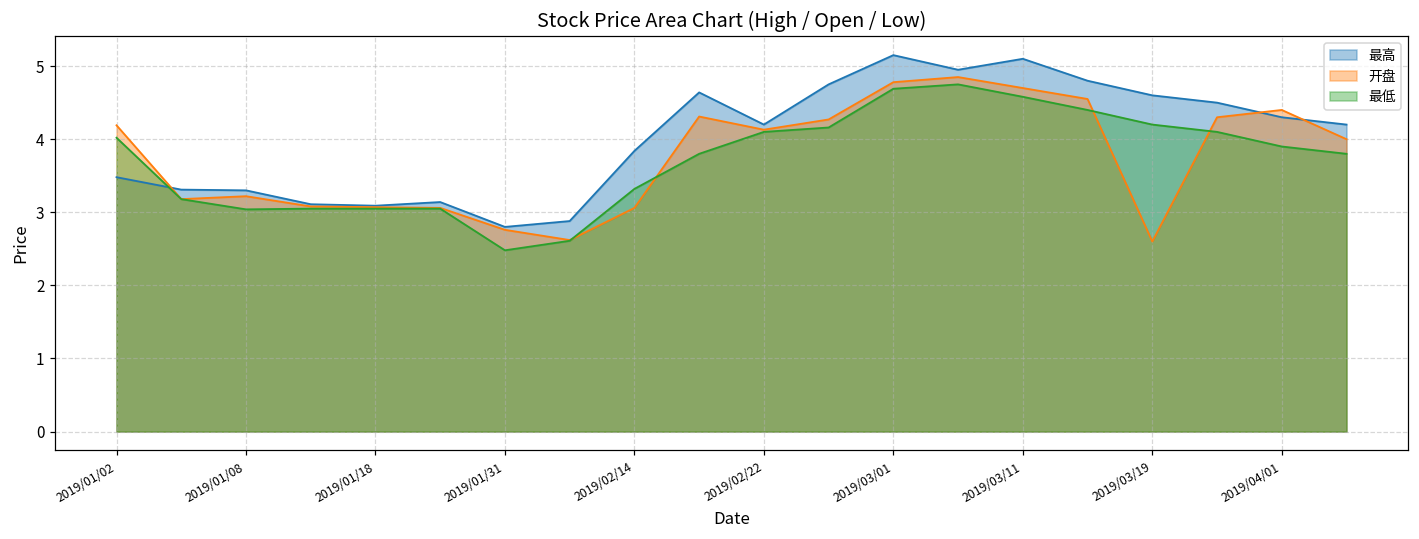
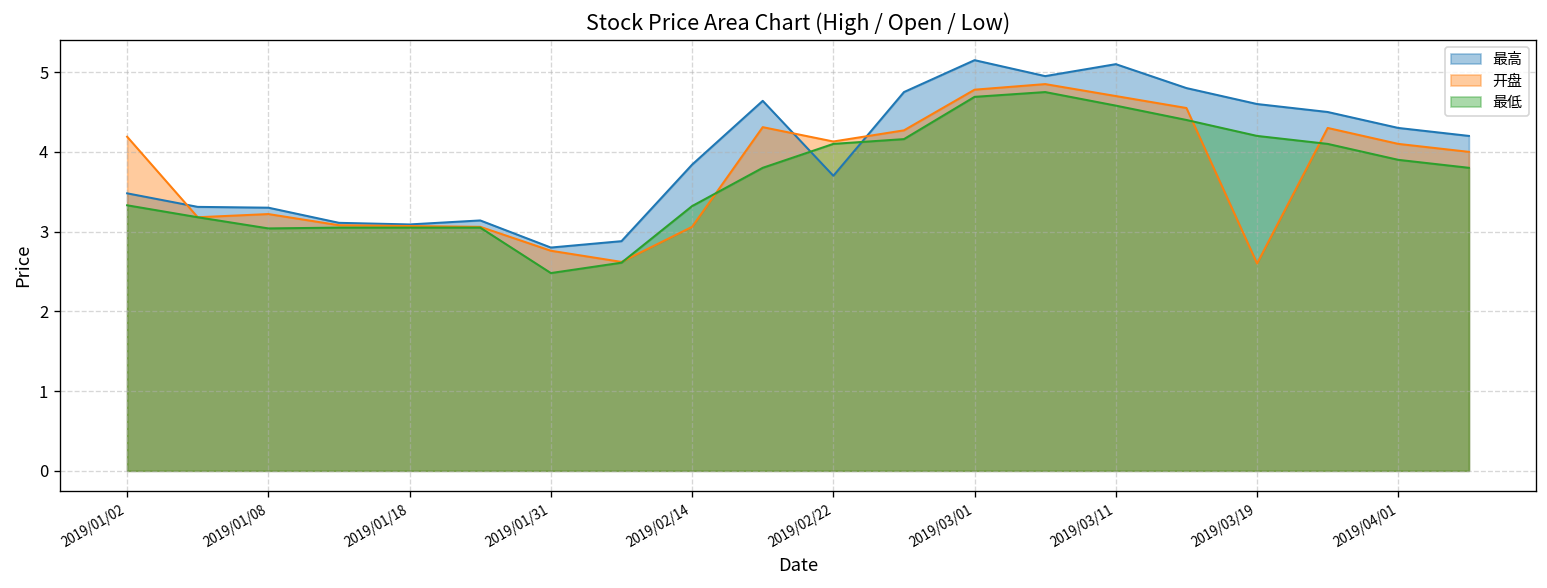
最低, 2019/01/02: 4.0 -> 3.3
最高, 2019/02/22: 4.2 -> 3.7
开盘, 2019/04/01: 4.4 -> 4.1
